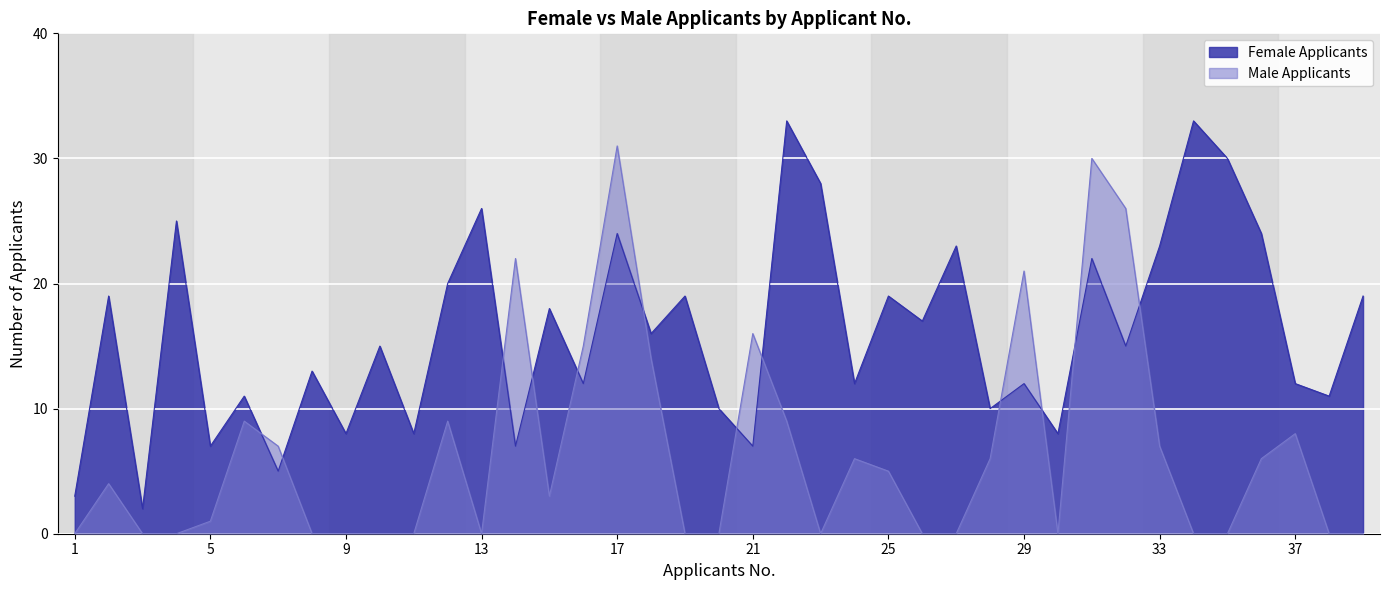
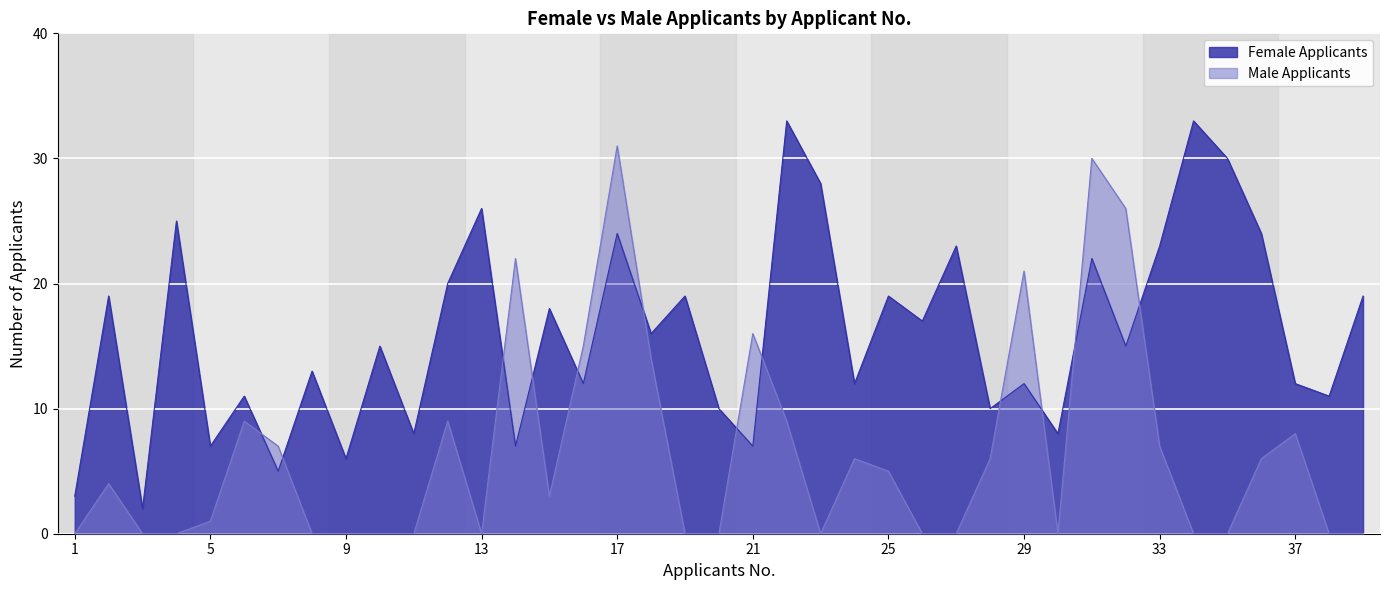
Female Applicants, 9: 8 -> 6
